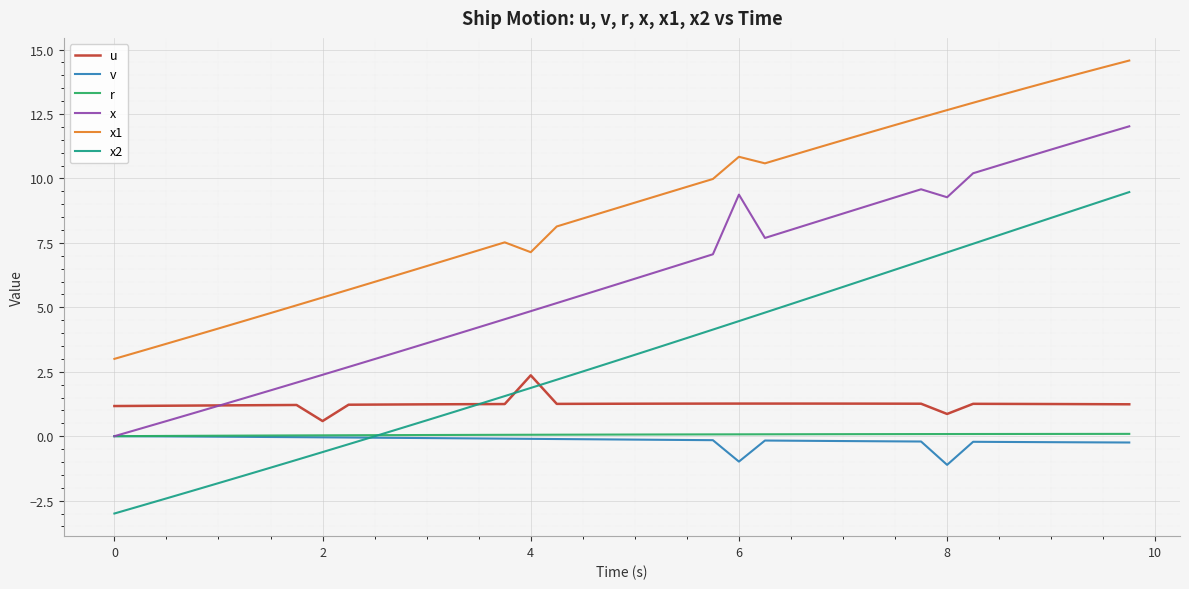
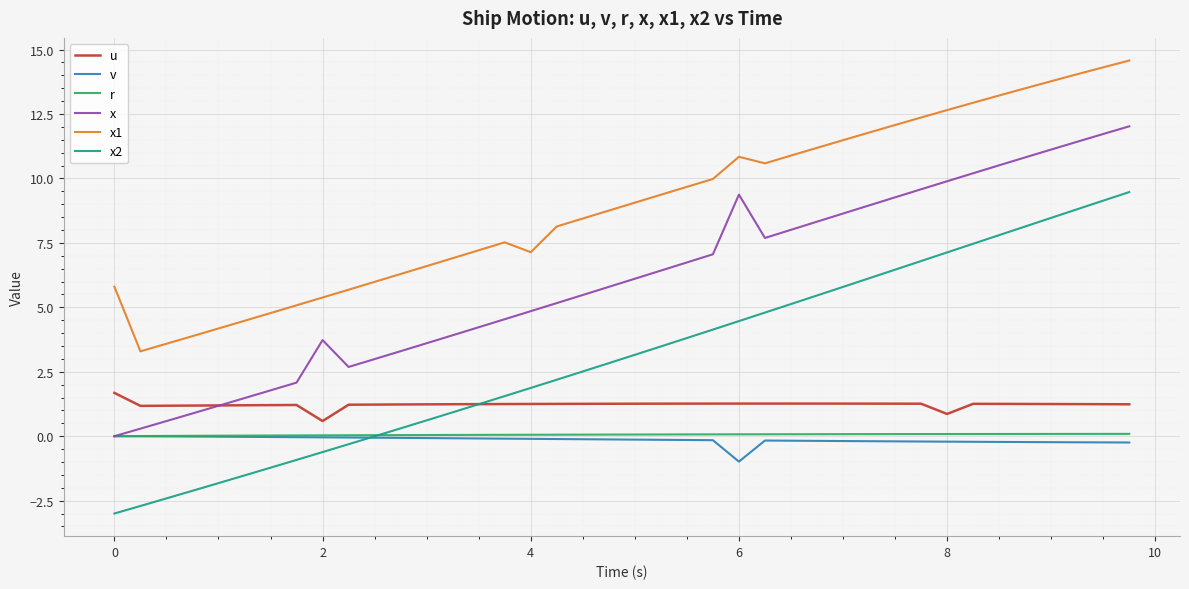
u, 0: 1.2 -> 1.7
x1, 0: 3.0 -> 5.8
x, 2: 2.4 -> 3.7
u, 4: 2.4 -> 1.3
v, 8: -1.1 -> -0.2
x, 8: 9.3 -> 9.9
